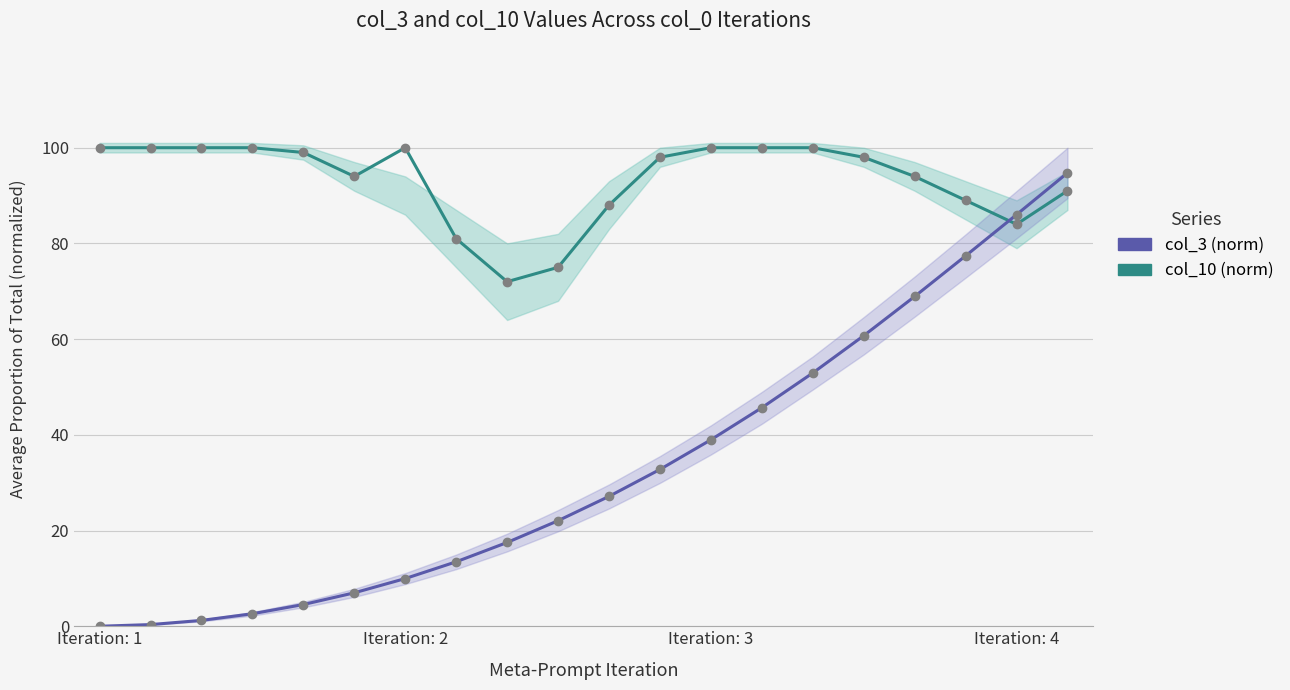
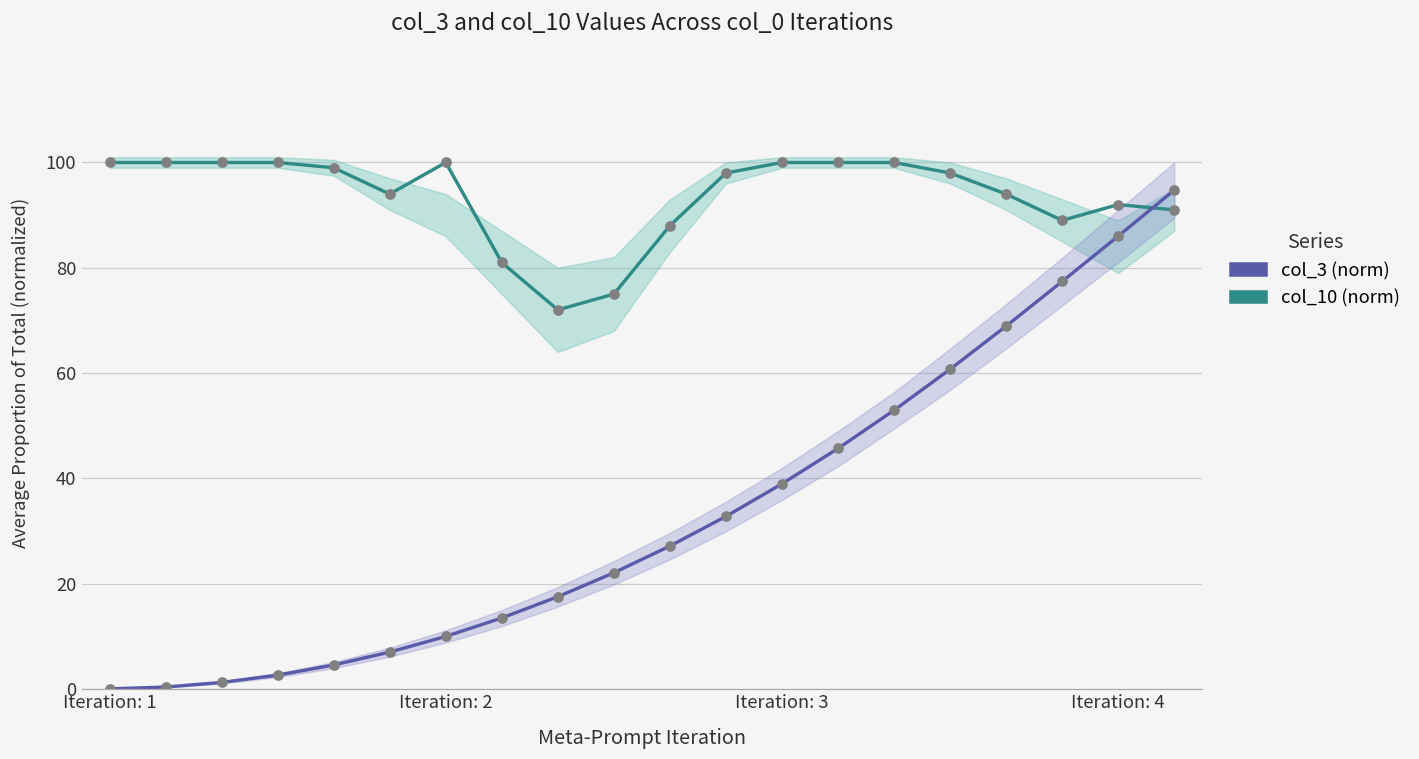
col_10 (norm), Iteration: 4: 84 -> 92
